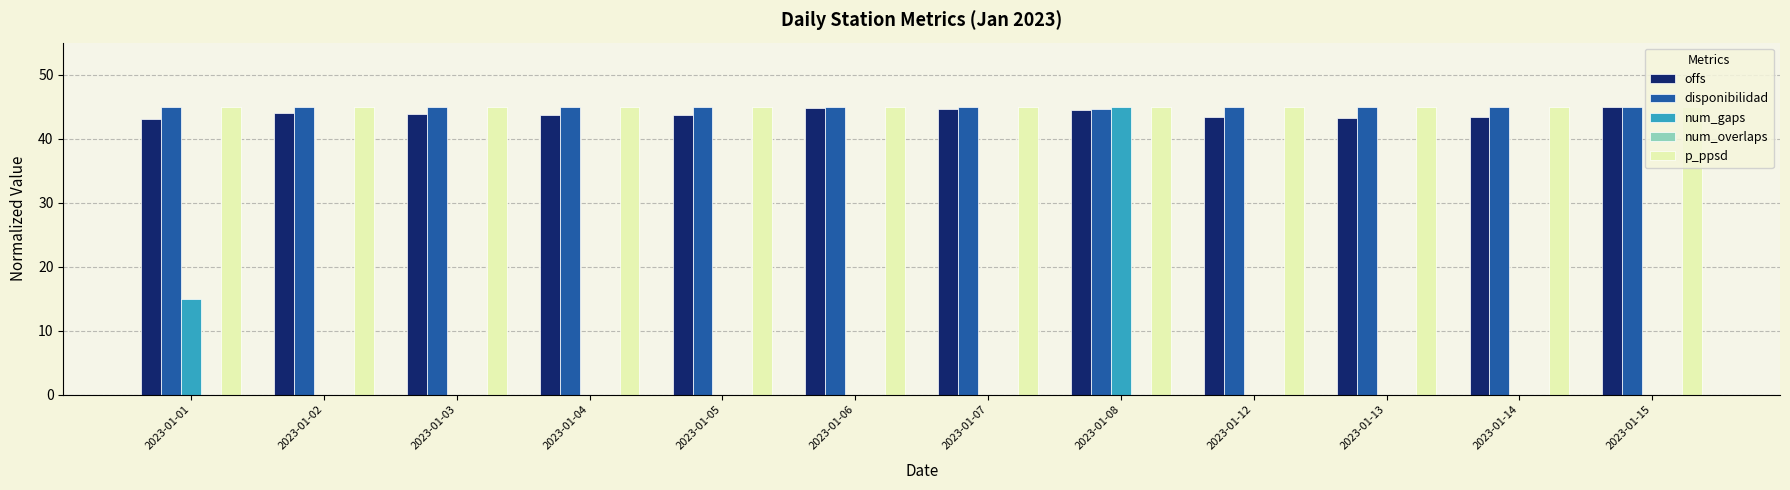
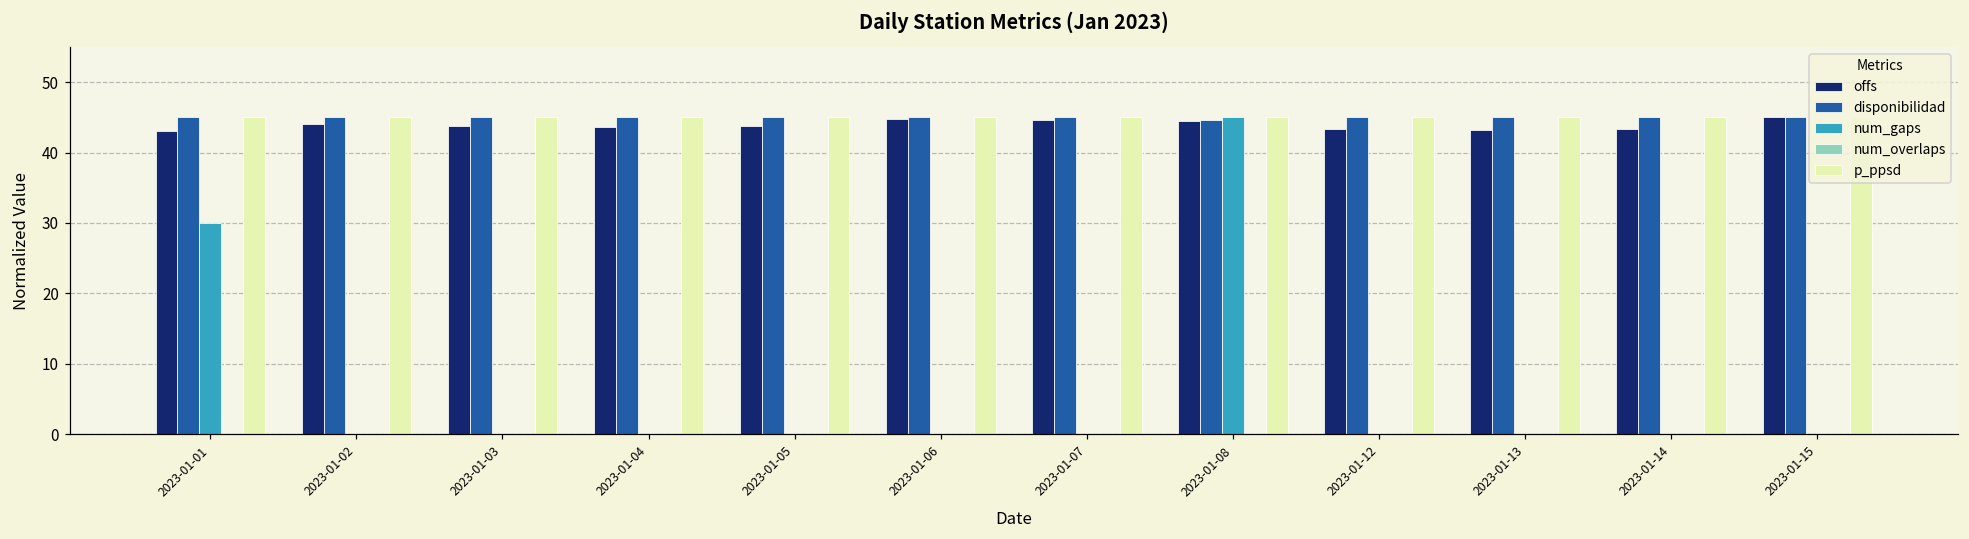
num_gaps, 2023-01-01: 15 -> 30
